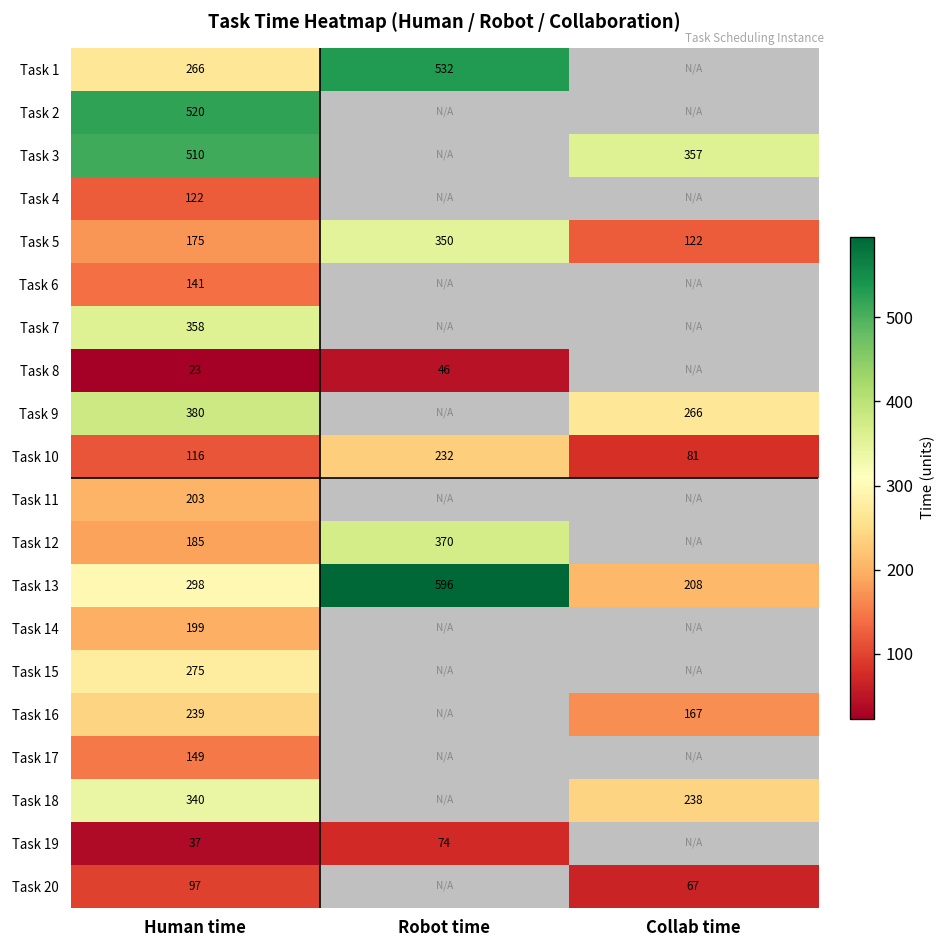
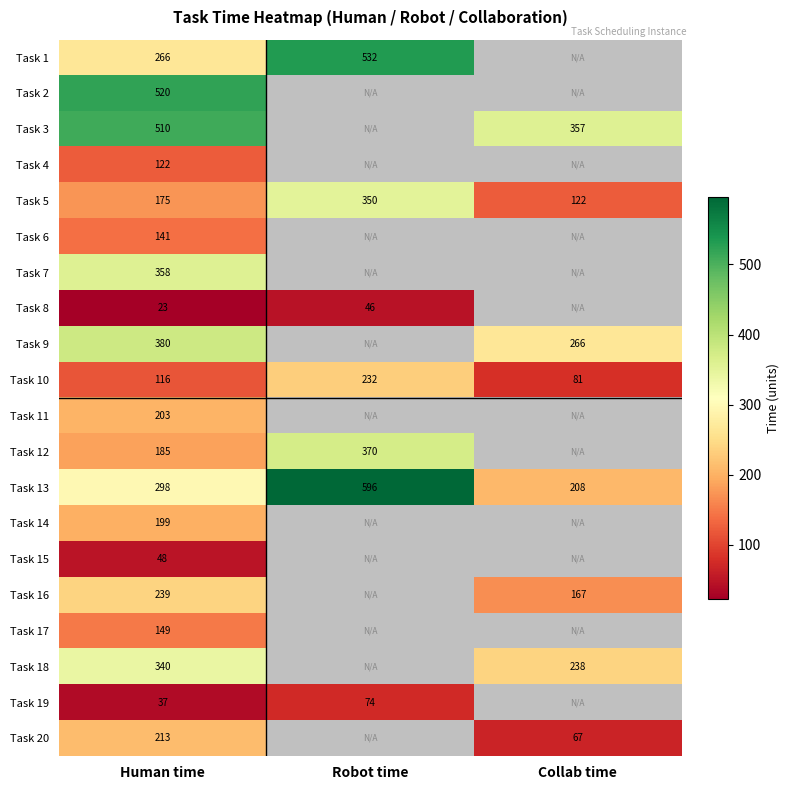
Task 15, Human time: 275 -> 48
Task 20, Human time: 97 -> 213
